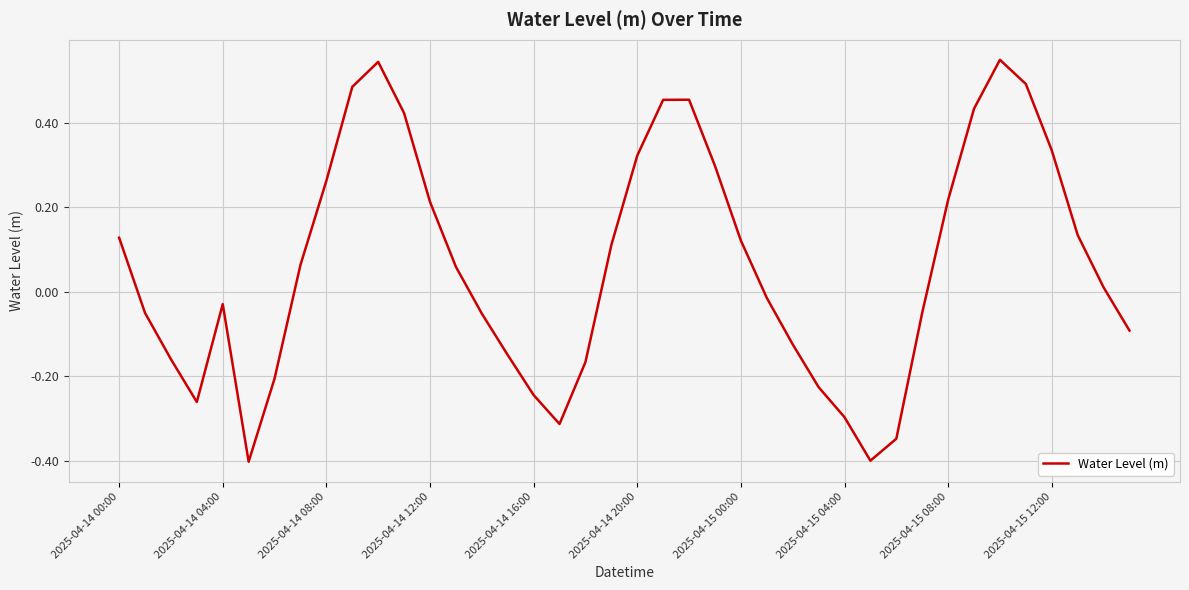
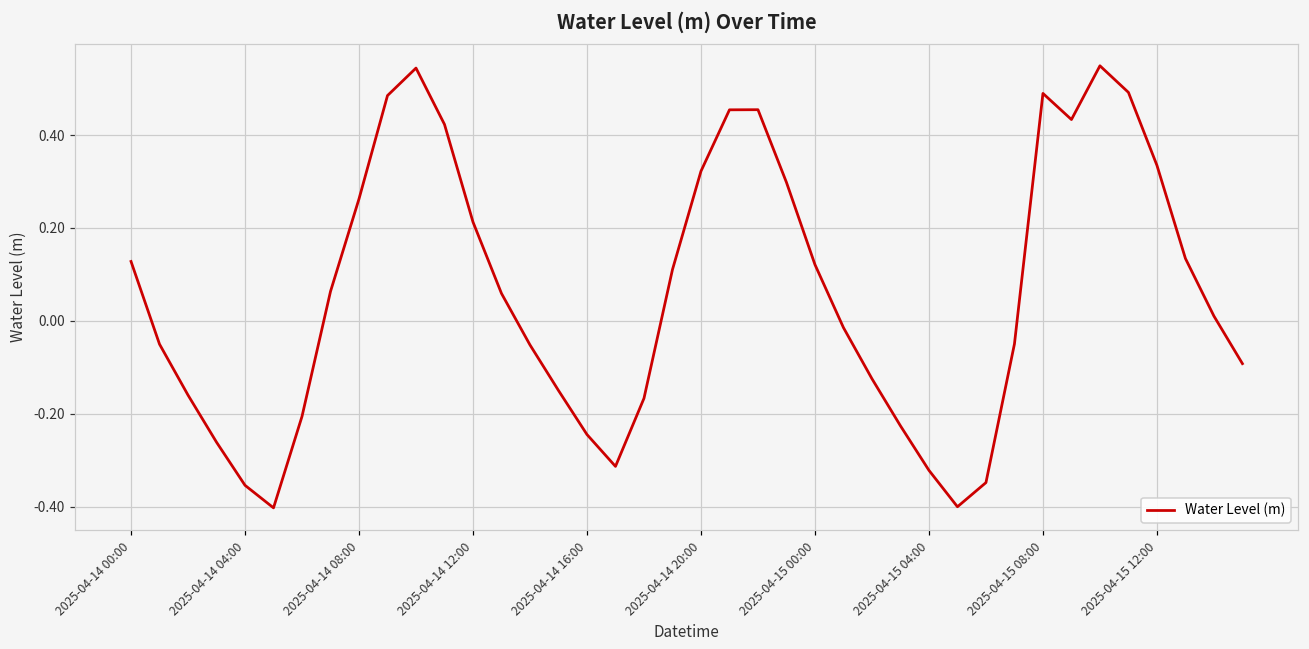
2025-04-14 04:00: -0.03 -> -0.35
2025-04-15 04:00: -0.30 -> -0.32
2025-04-15 08:00: 0.22 -> 0.49
